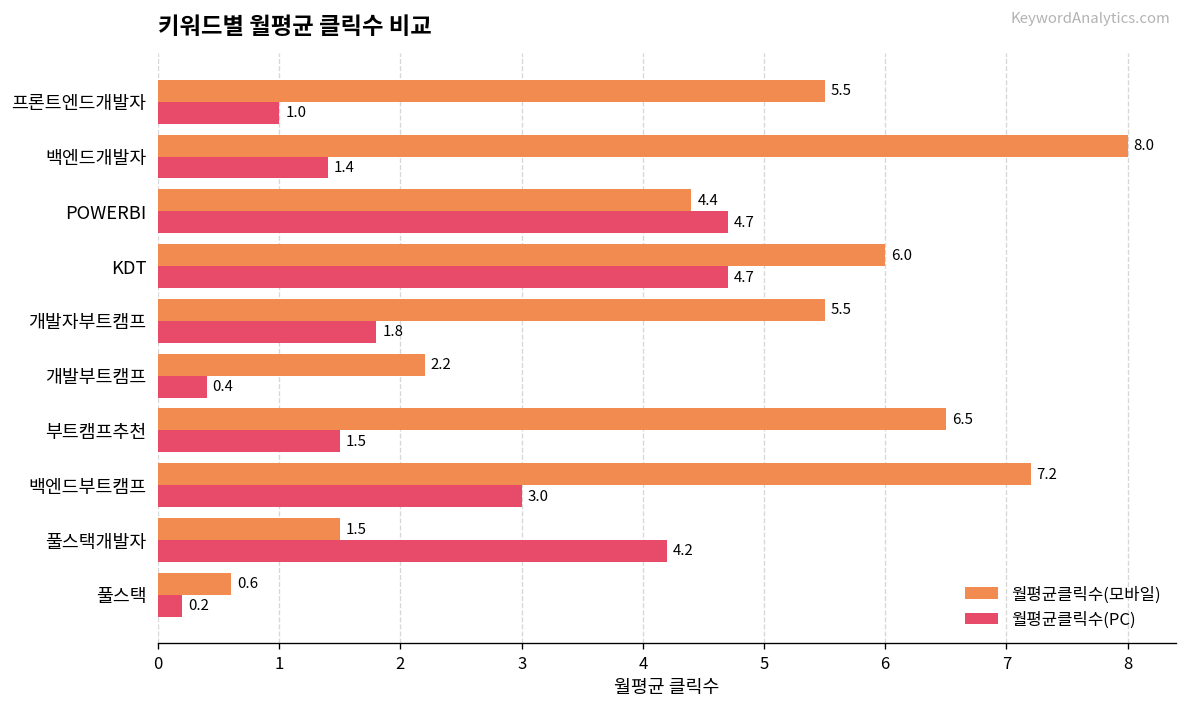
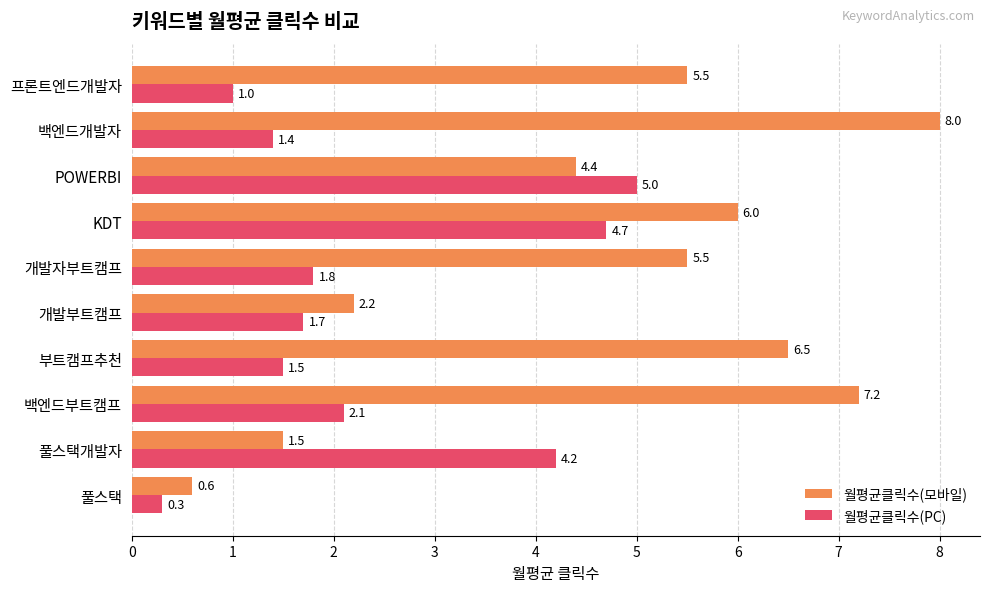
월평균클릭수(PC), POWERBI: 4.7 -> 5.0
월평균클릭수(PC), 개발부트캠프: 0.4 -> 1.7
월평균클릭수(PC), 백엔드부트캠프: 3.0 -> 2.1
월평균클릭수(PC), 풀스택: 0.2 -> 0.3
